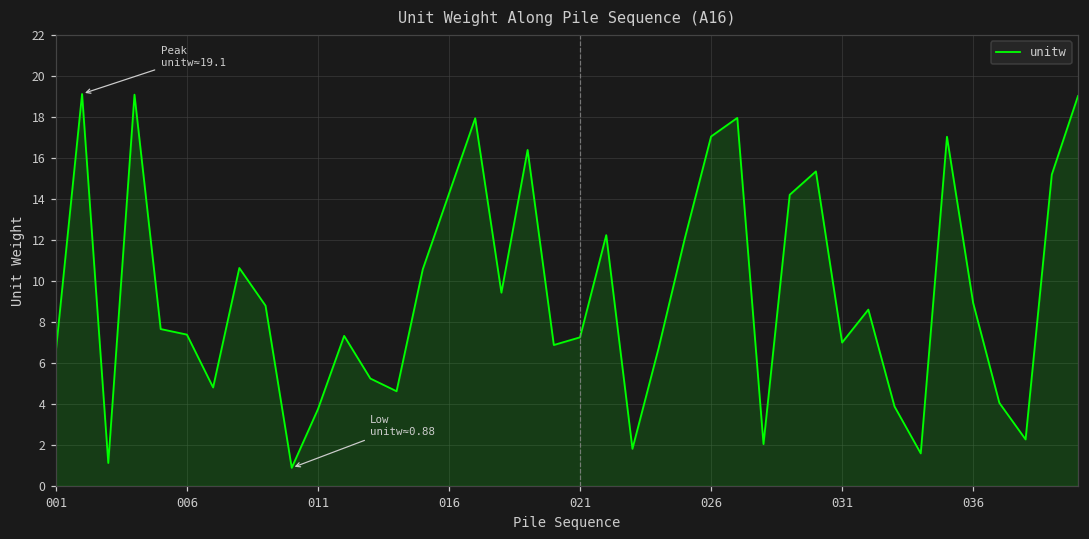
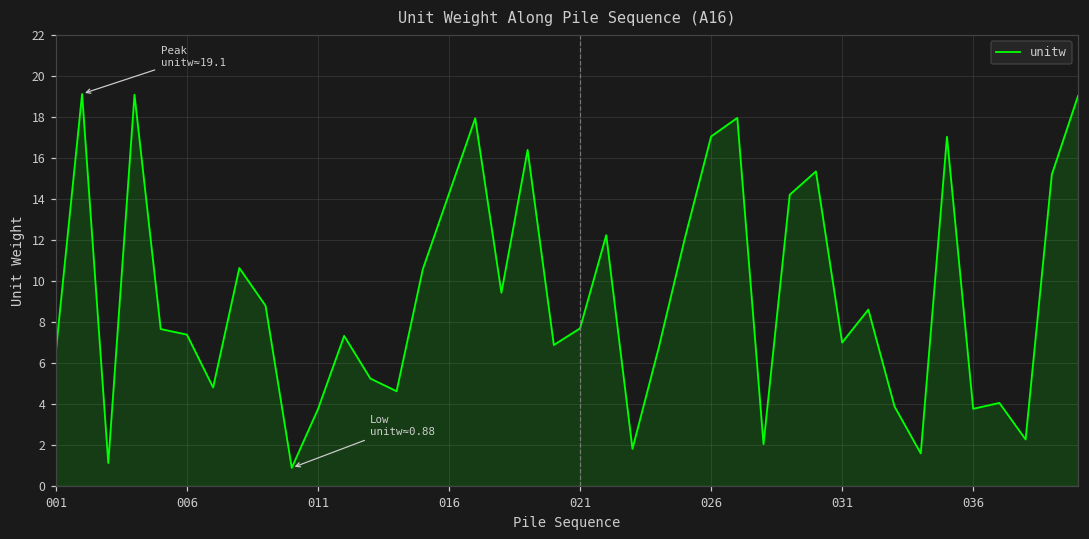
021: 7.3 -> 7.7
036: 8.9 -> 3.8
